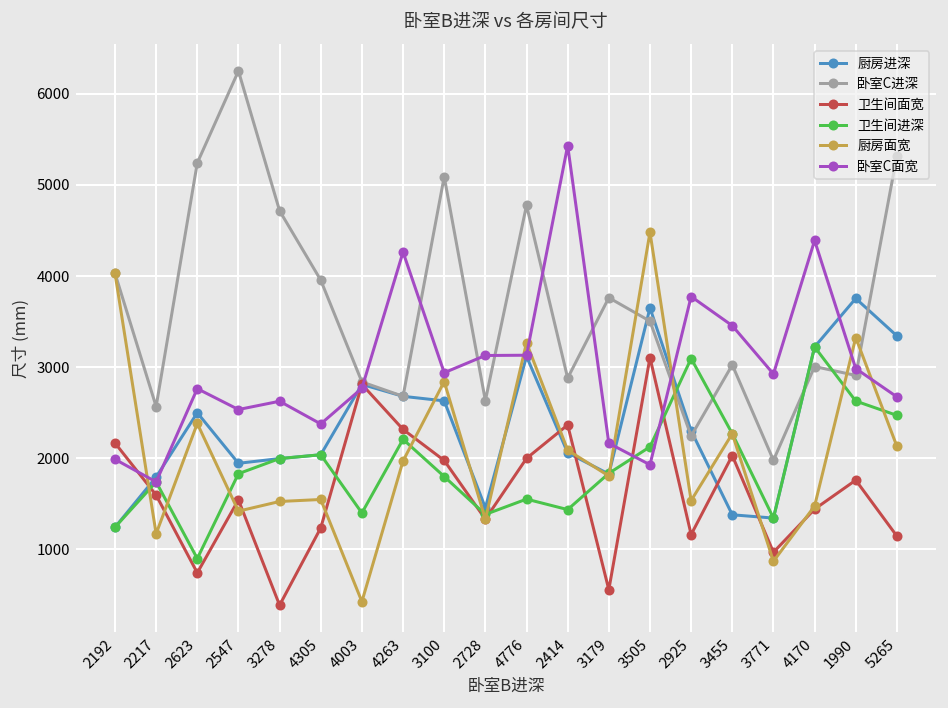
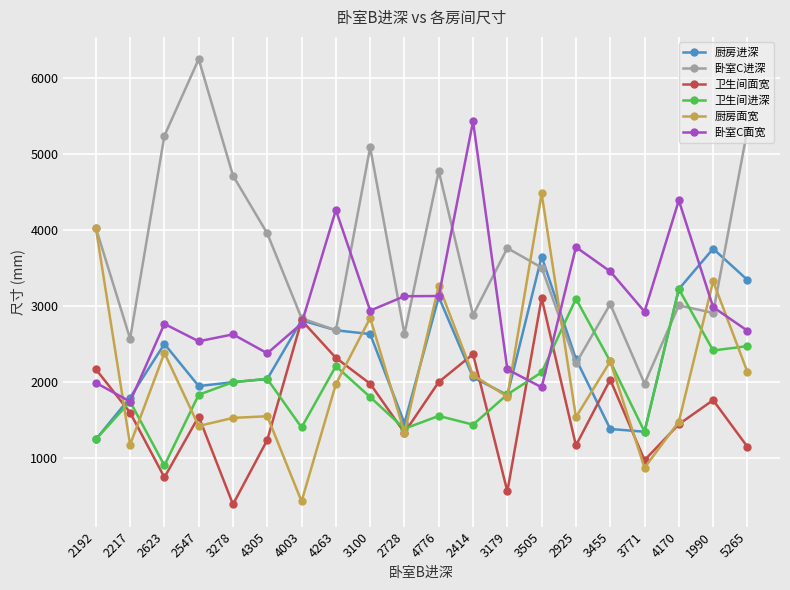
卫生间进深, 1990: 2600 -> 2400
